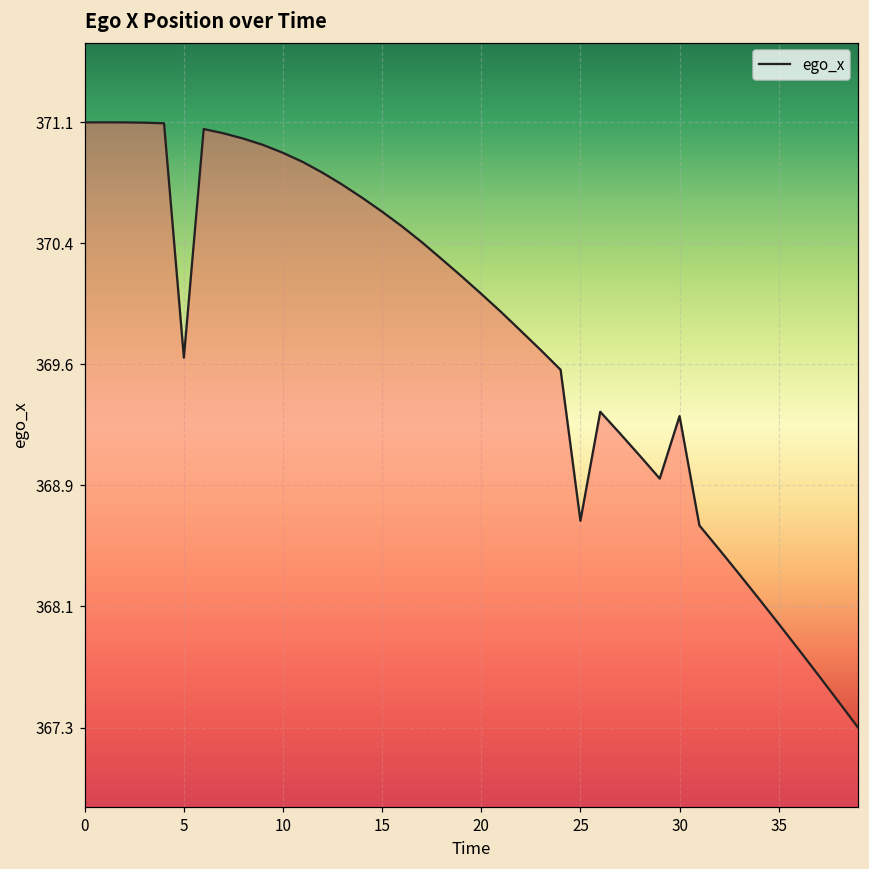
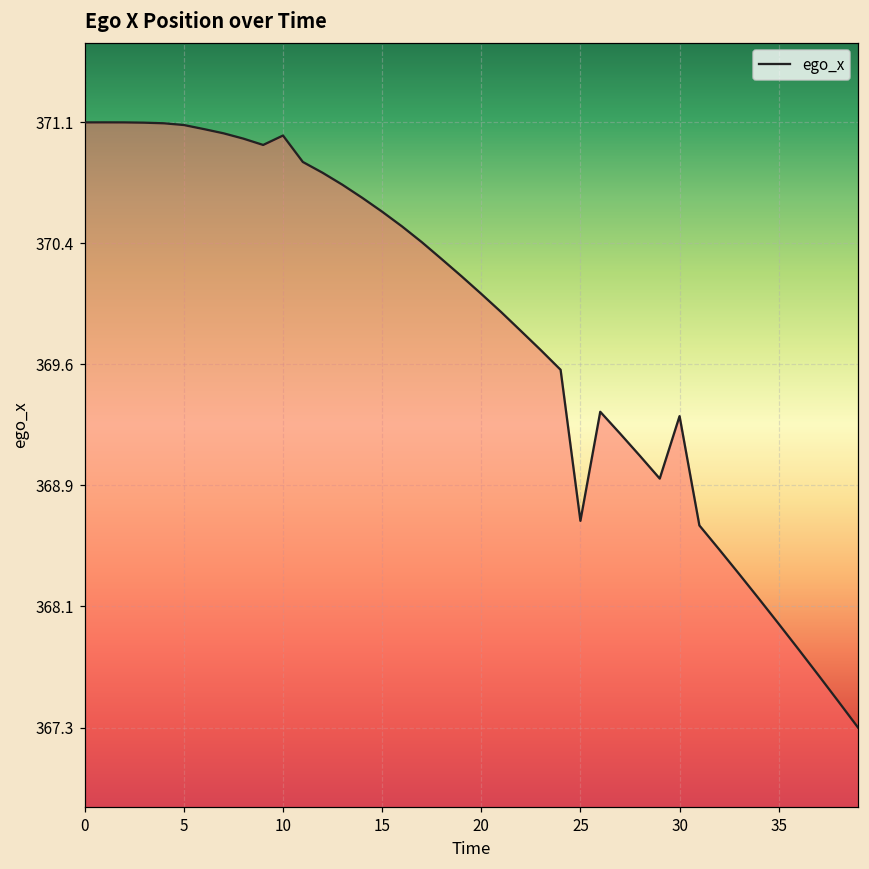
5: 369.66 -> 371.12
10: 370.95 -> 371.05
